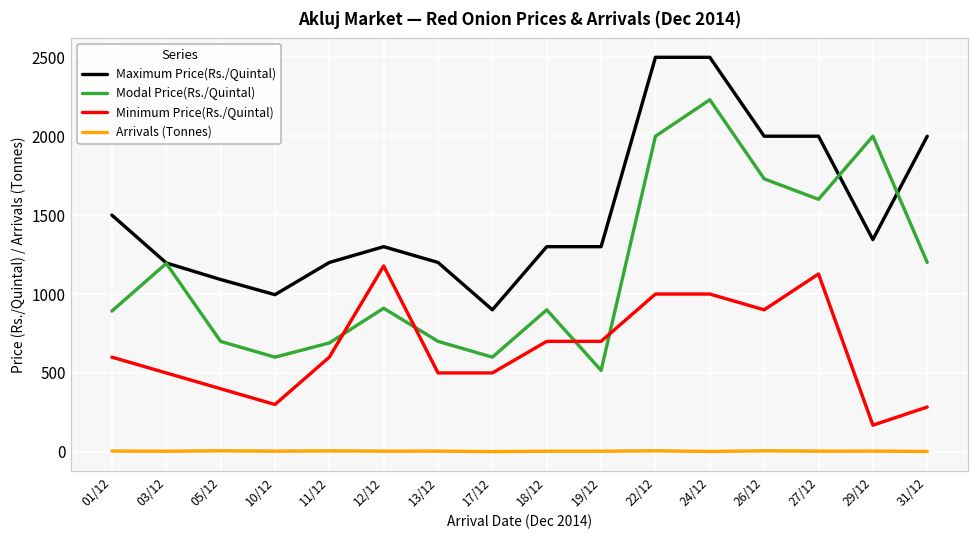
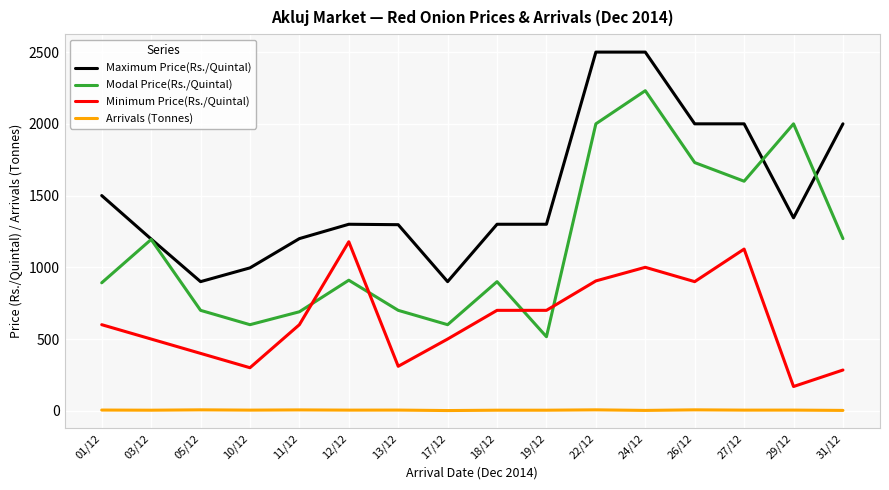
Maximum Price(Rs./Quintal), 05/12: 1090 -> 900
Maximum Price(Rs./Quintal), 13/12: 1200 -> 1300
Minimum Price(Rs./Quintal), 13/12: 500 -> 310
Minimum Price(Rs./Quintal), 22/12: 1000 -> 910
